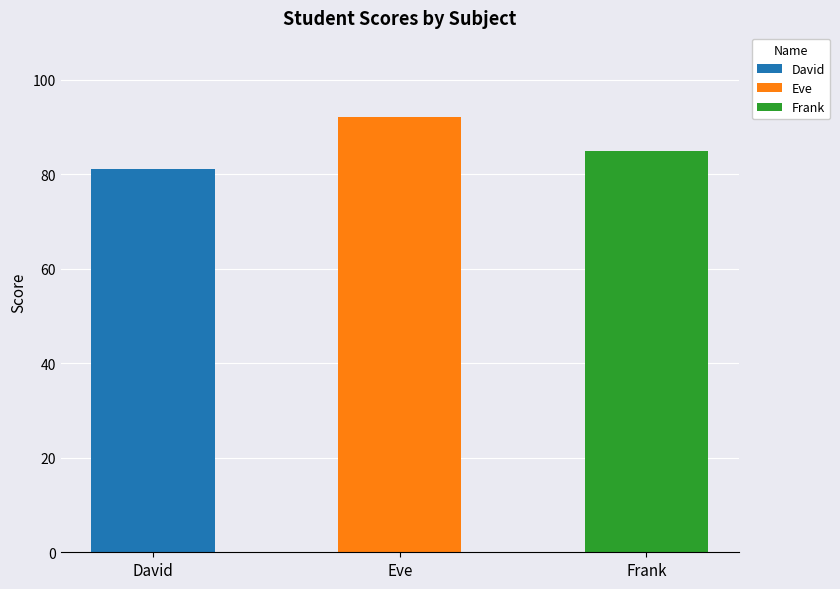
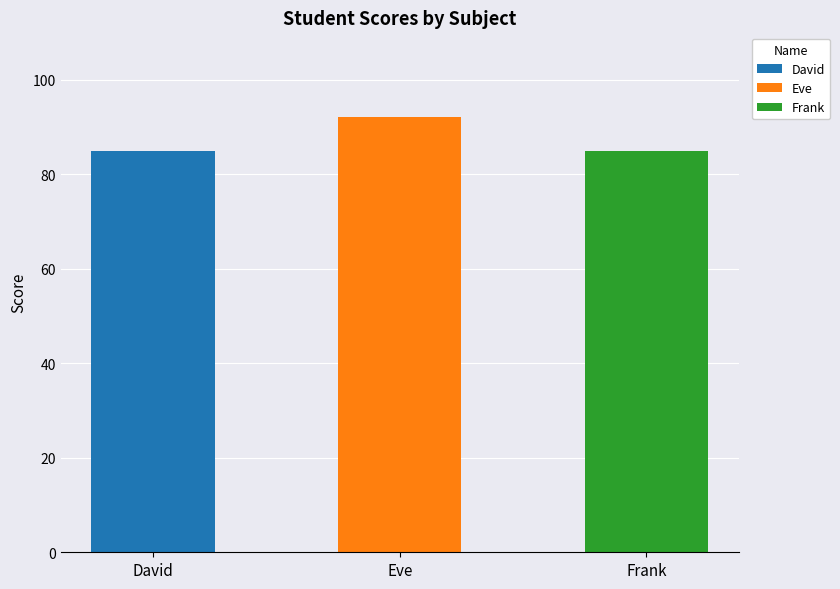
David: 81 -> 85
